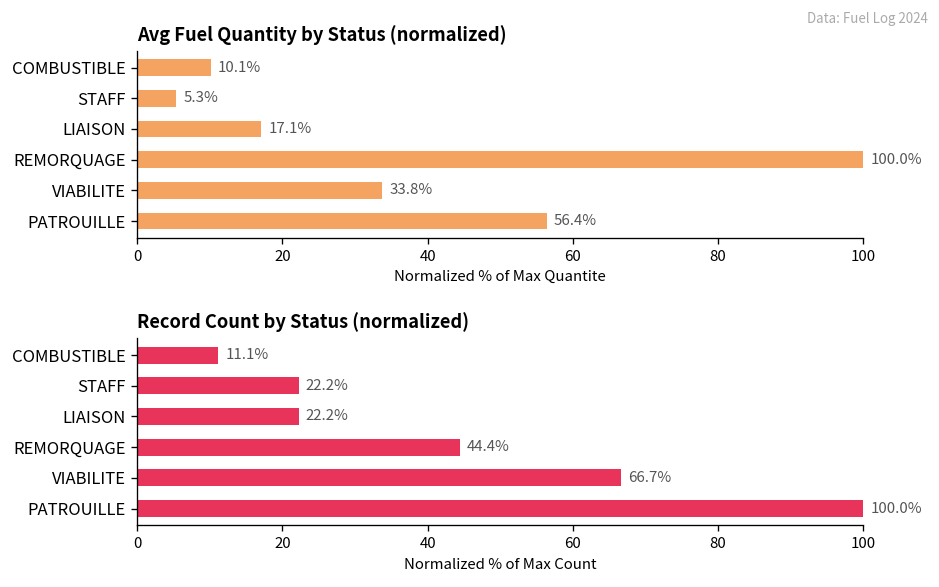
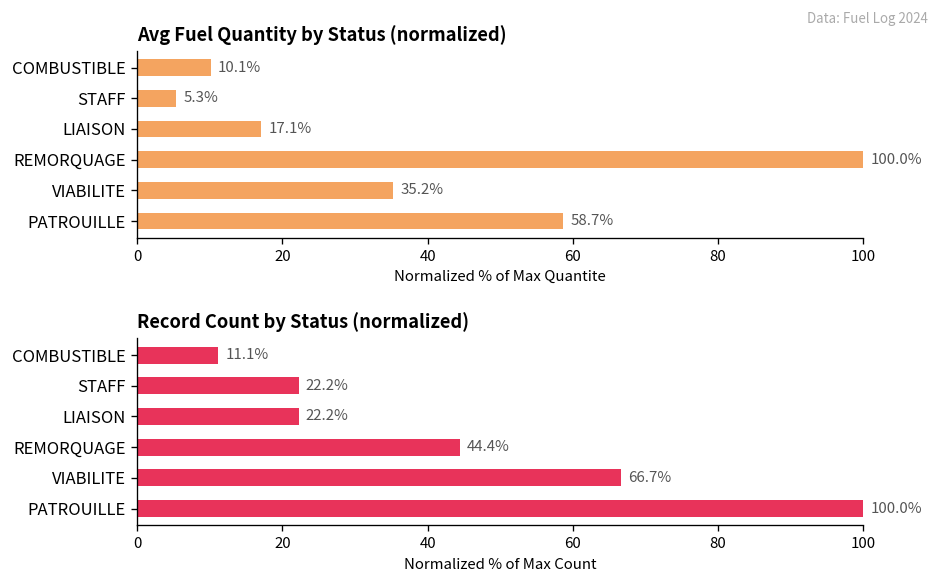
Avg Fuel Quantity by Status (normalized), VIABILITE: 33.8% -> 35.2%
Avg Fuel Quantity by Status (normalized), PATROUILLE: 56.4% -> 58.7%
